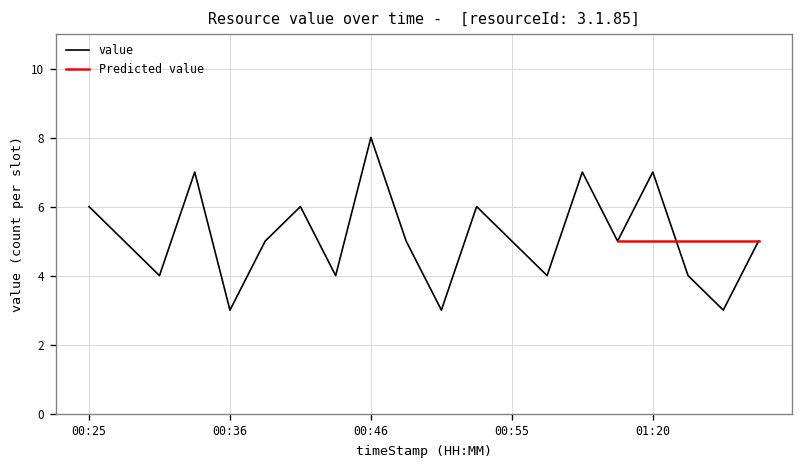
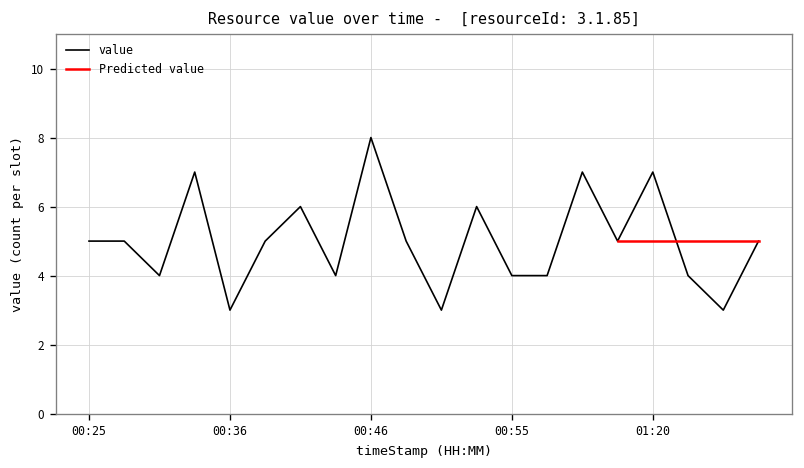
value, 00:25: 6 -> 5
value, 00:55: 5 -> 4
